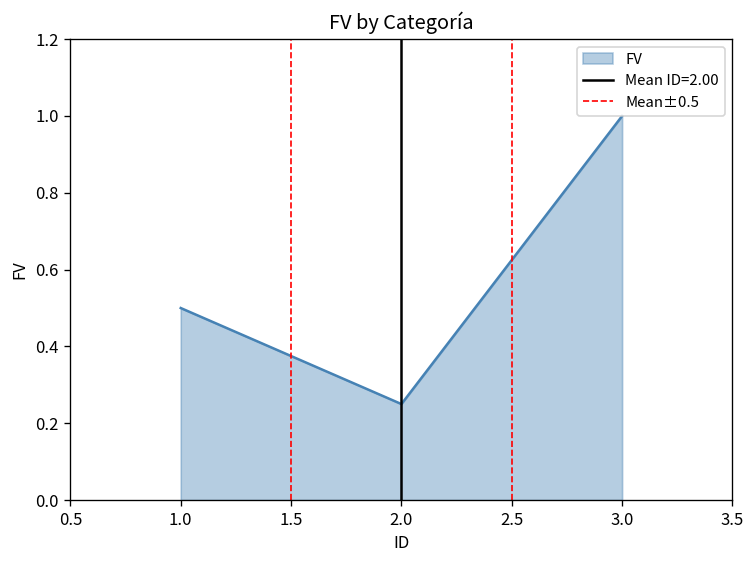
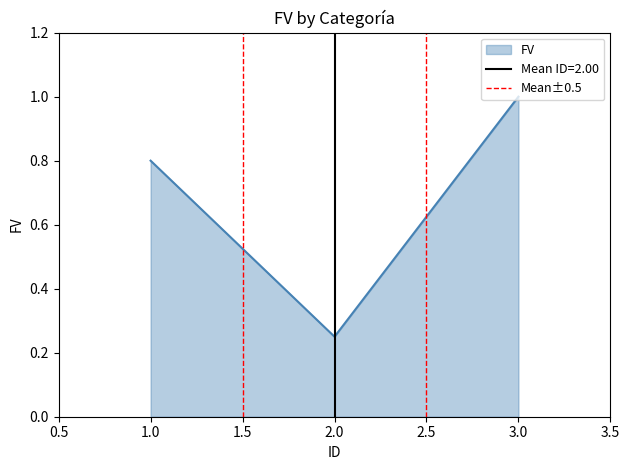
1.0: 0.5 -> 0.8
